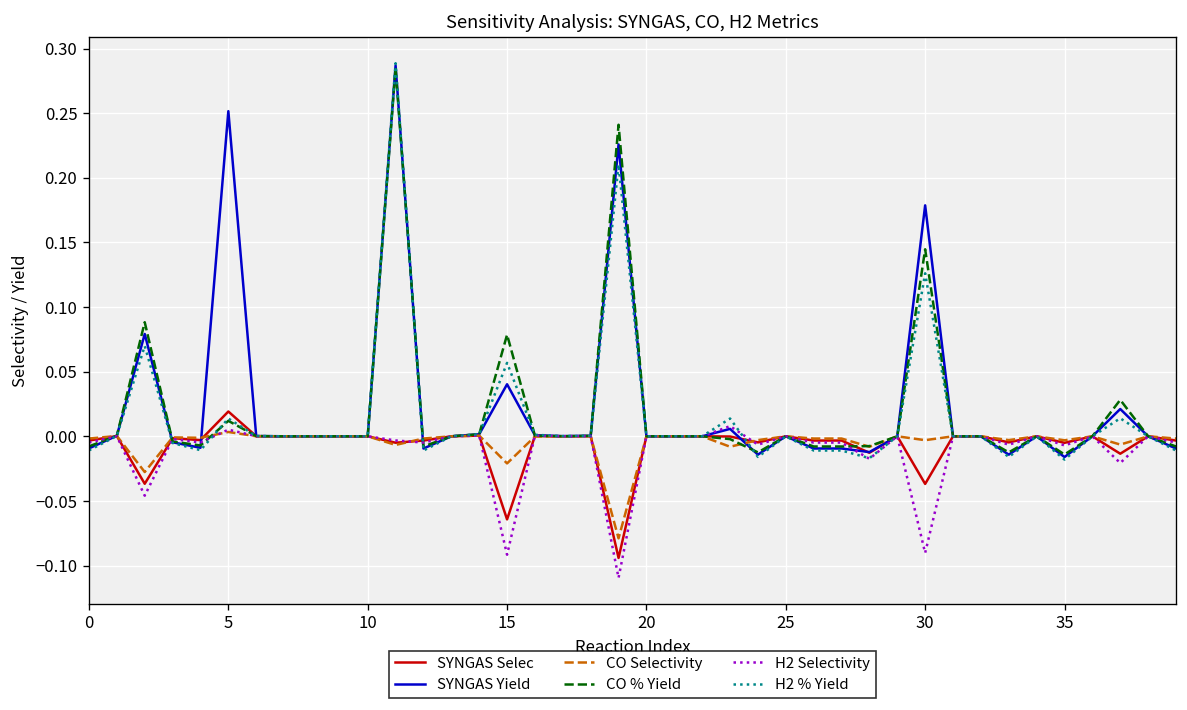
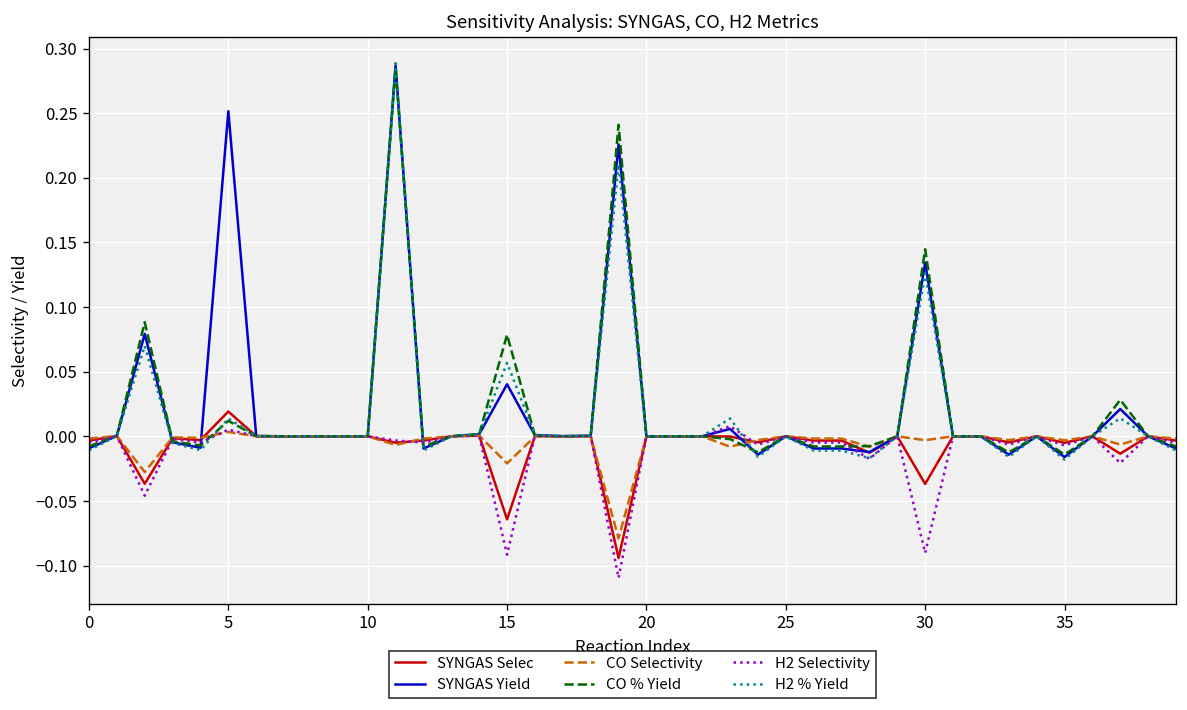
SYNGAS Yield, 30: 0.179 -> 0.134
